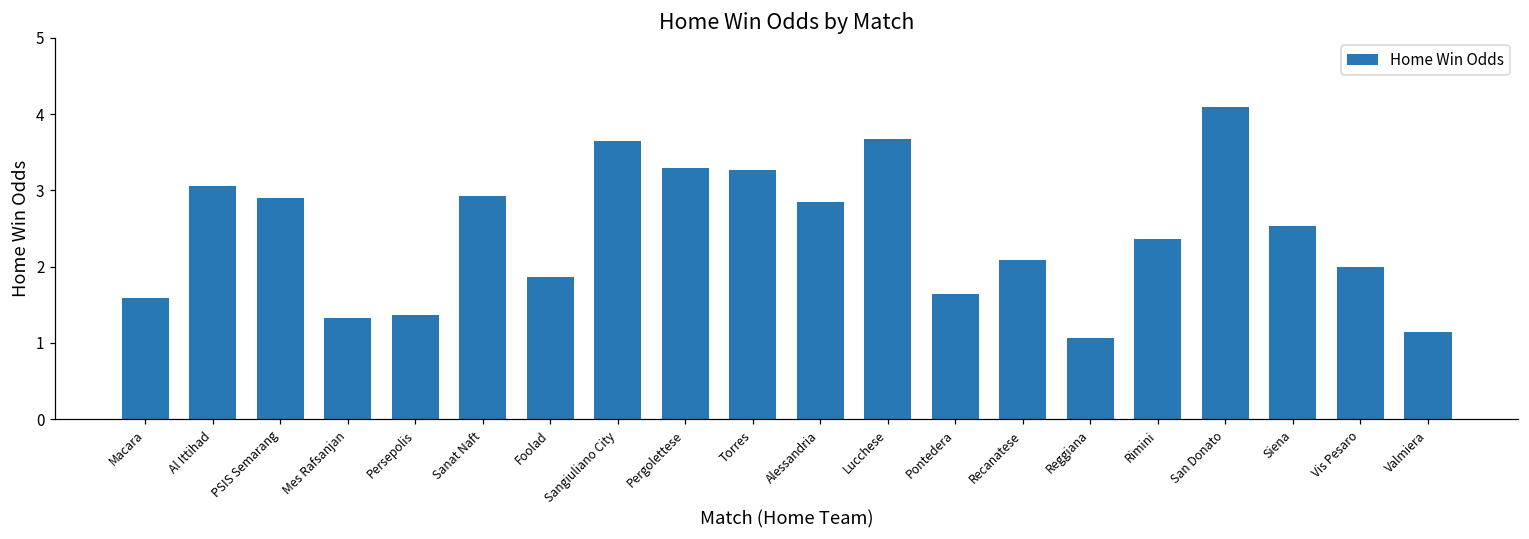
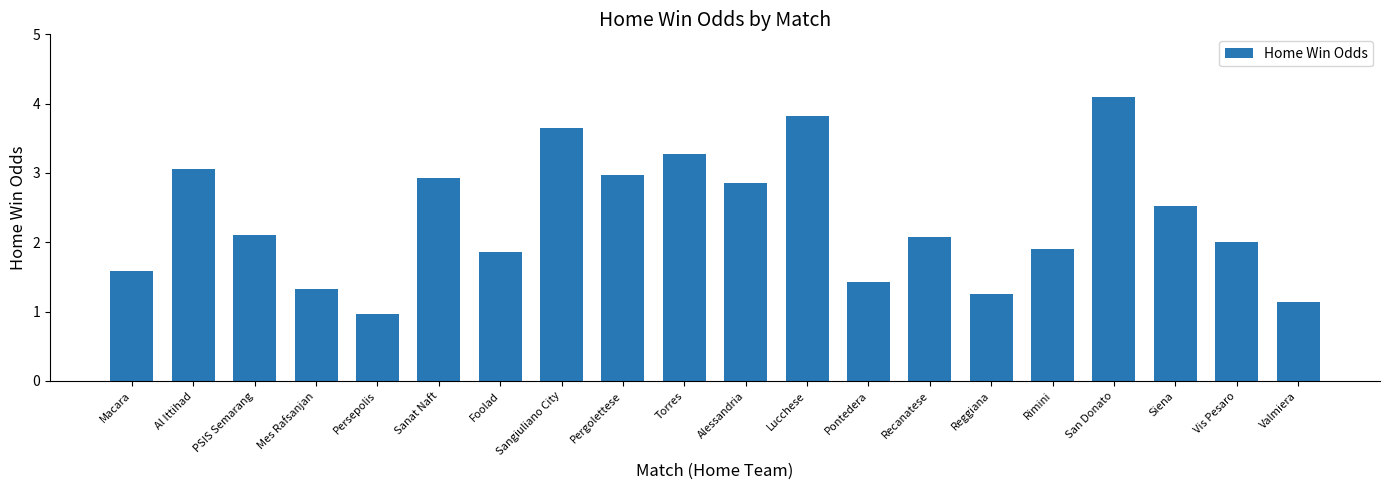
PSIS Semarang: 2.9 -> 2.1
Persepolis: 1.4 -> 1.0
Pergolettese: 3.3 -> 3.0
Lucchese: 3.7 -> 3.8
Pontedera: 1.6 -> 1.4
Reggiana: 1.1 -> 1.3
Rimini: 2.4 -> 1.9
